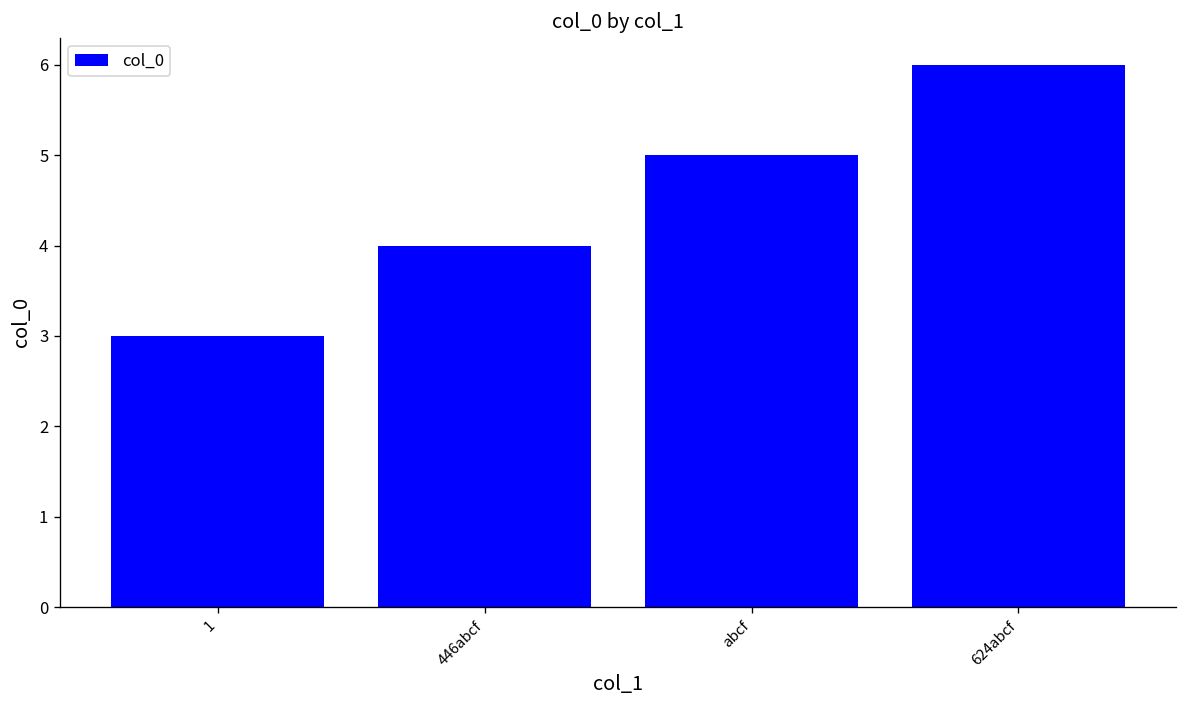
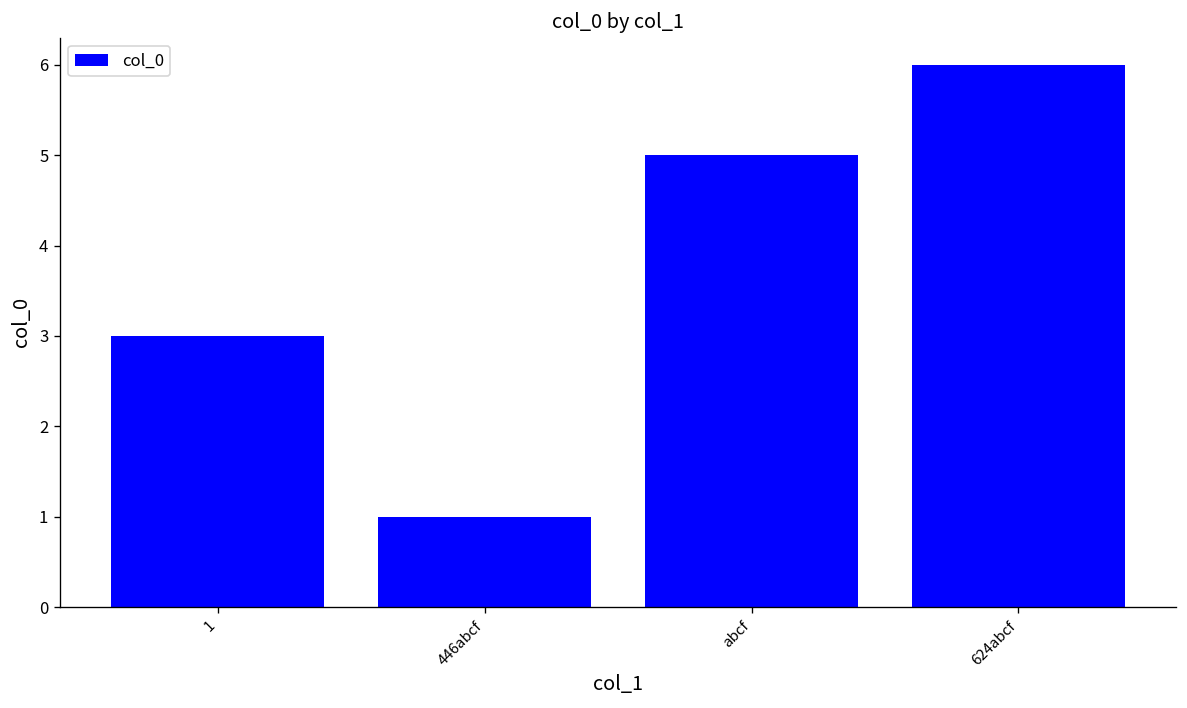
446abcf: 4 -> 1
